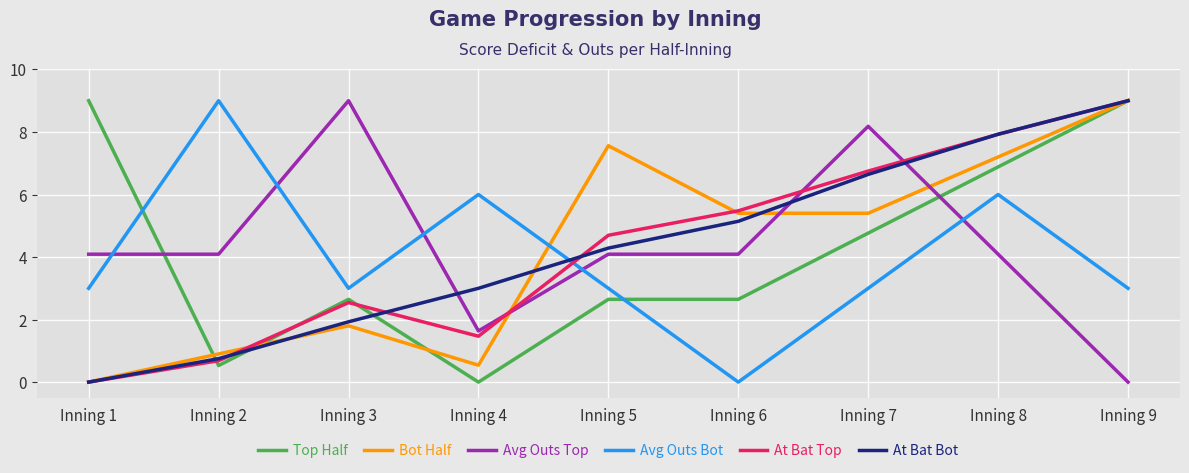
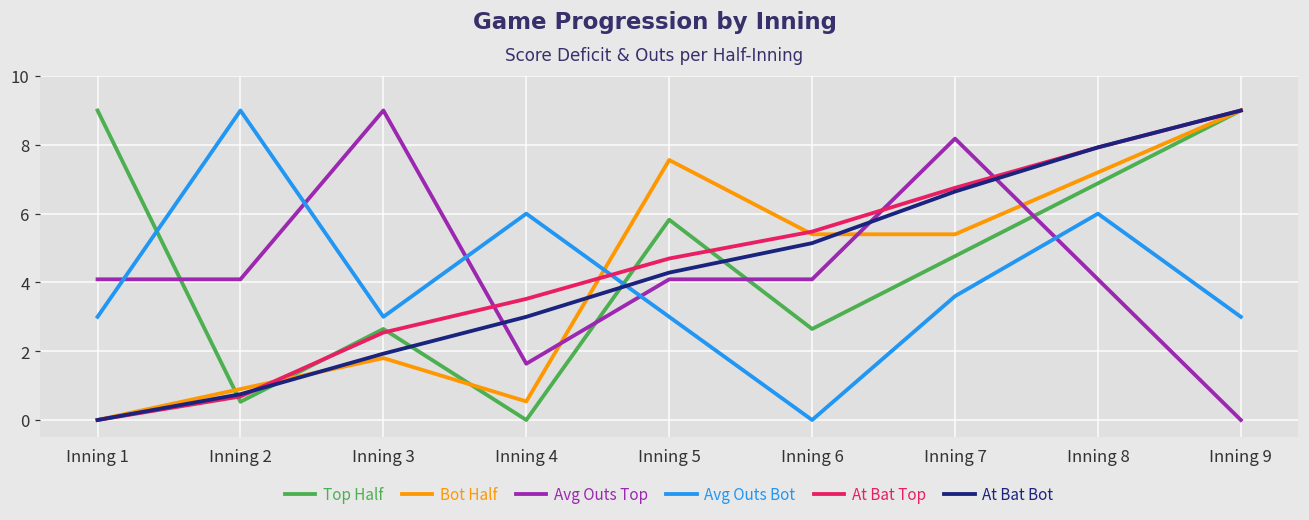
At Bat Top, Inning 4: 1.5 -> 3.5
Top Half, Inning 5: 2.6 -> 5.8
Avg Outs Bot, Inning 7: 3.0 -> 3.6
